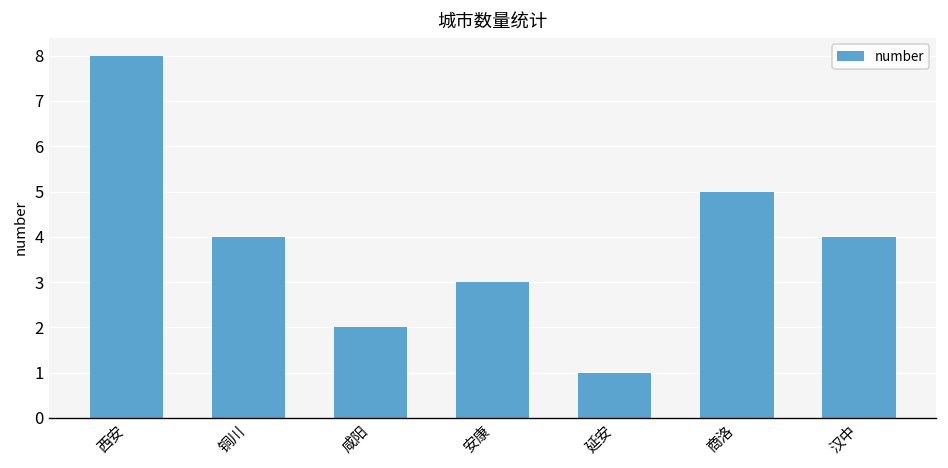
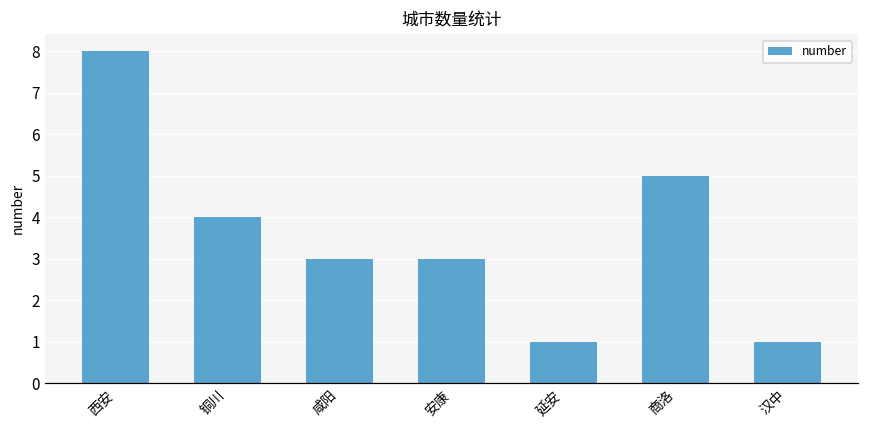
咸阳: 2 -> 3
汉中: 4 -> 1
